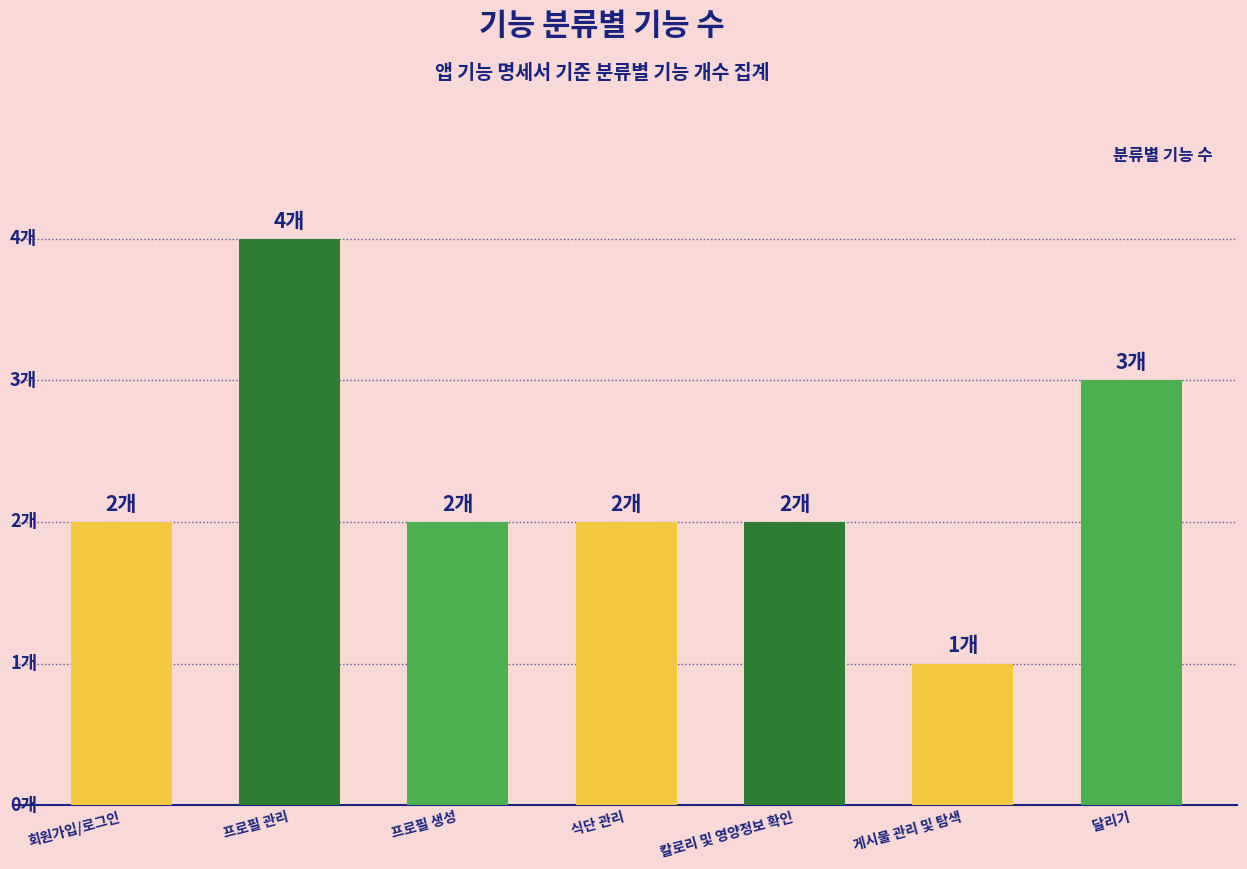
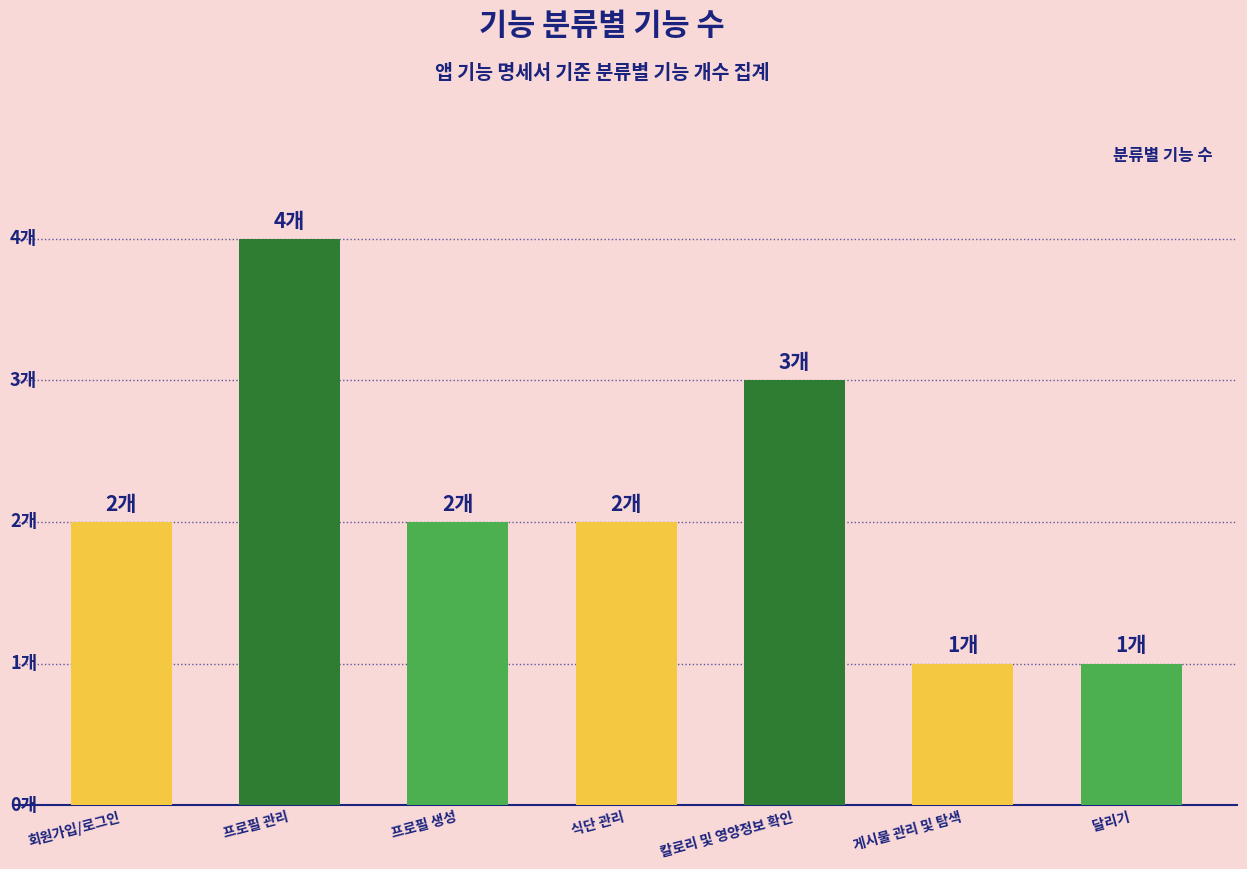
칼로리 및 영양정보 확인: 2개 -> 3개
달리기: 3개 -> 1개
